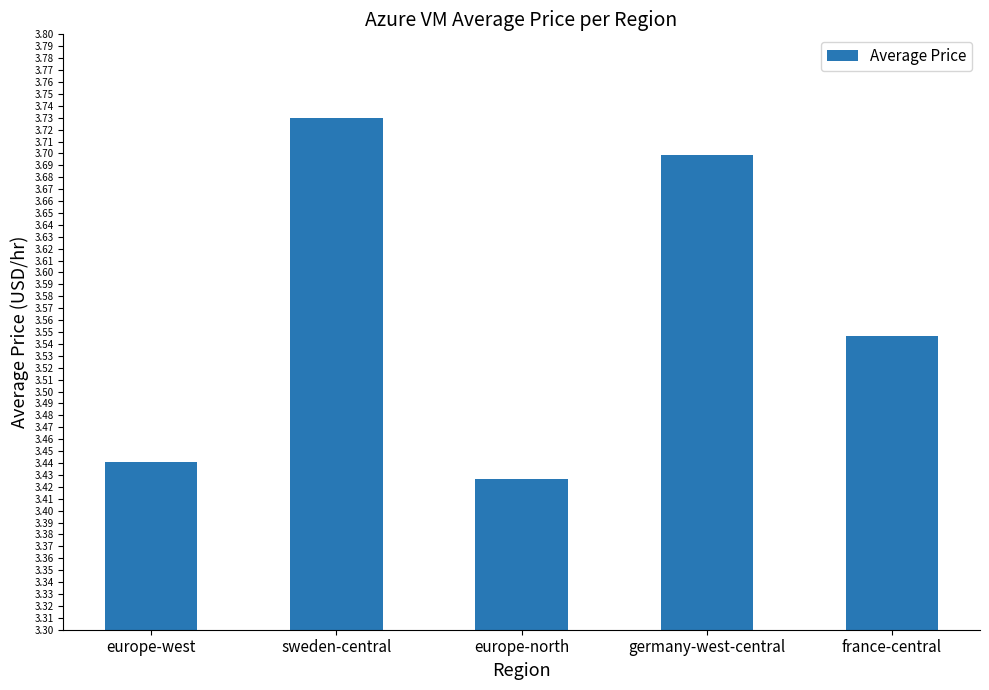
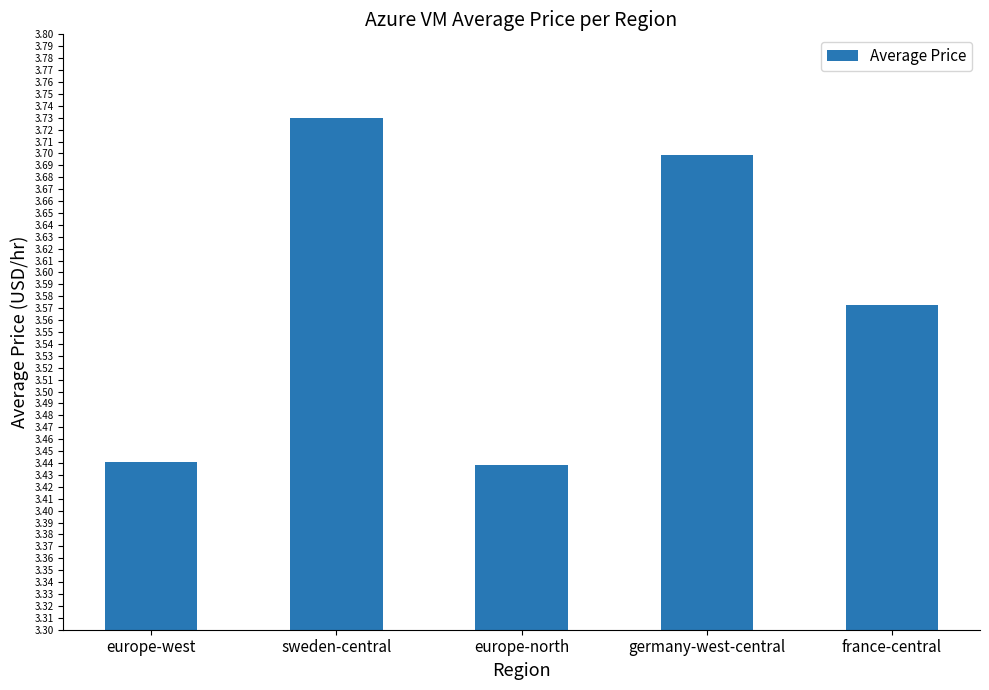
europe-north: 3.427 -> 3.439
france-central: 3.547 -> 3.573
